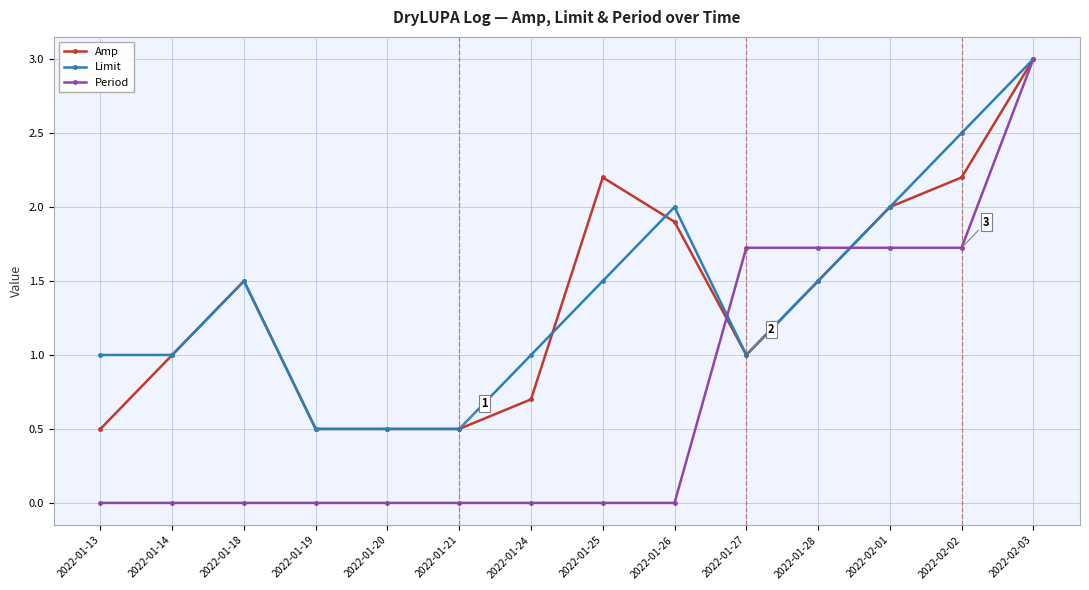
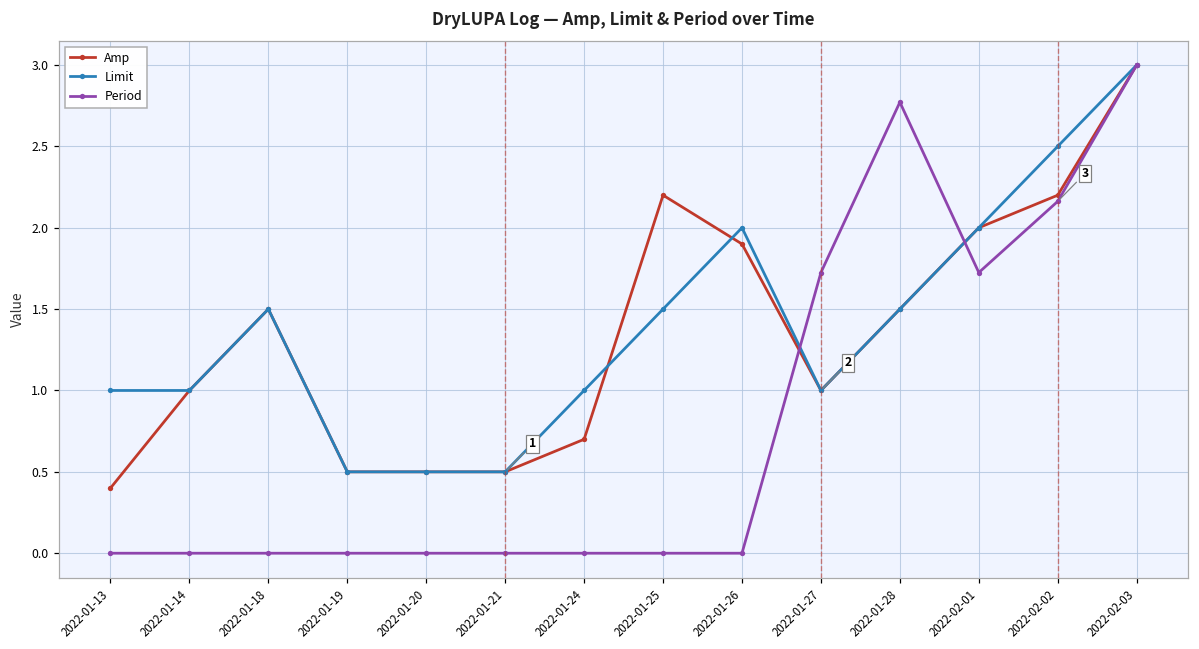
Amp, 2022-01-13: 0.5 -> 0.4
Period, 2022-01-28: 1.72 -> 2.77
Period, 2022-02-02: 1.72 -> 2.16
